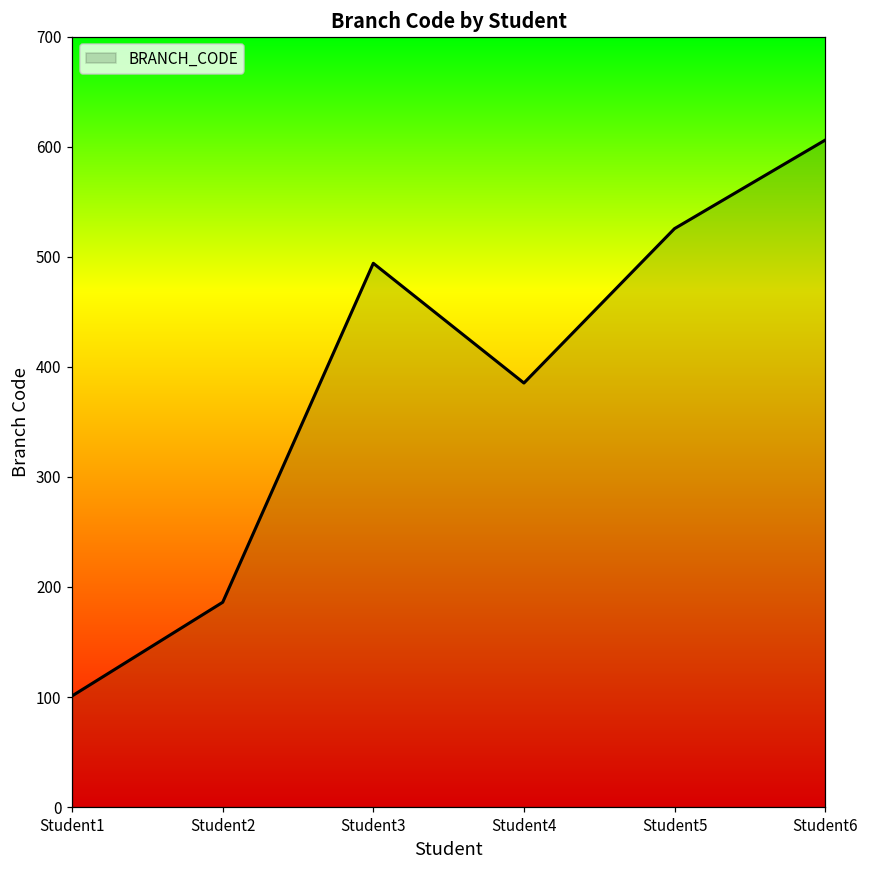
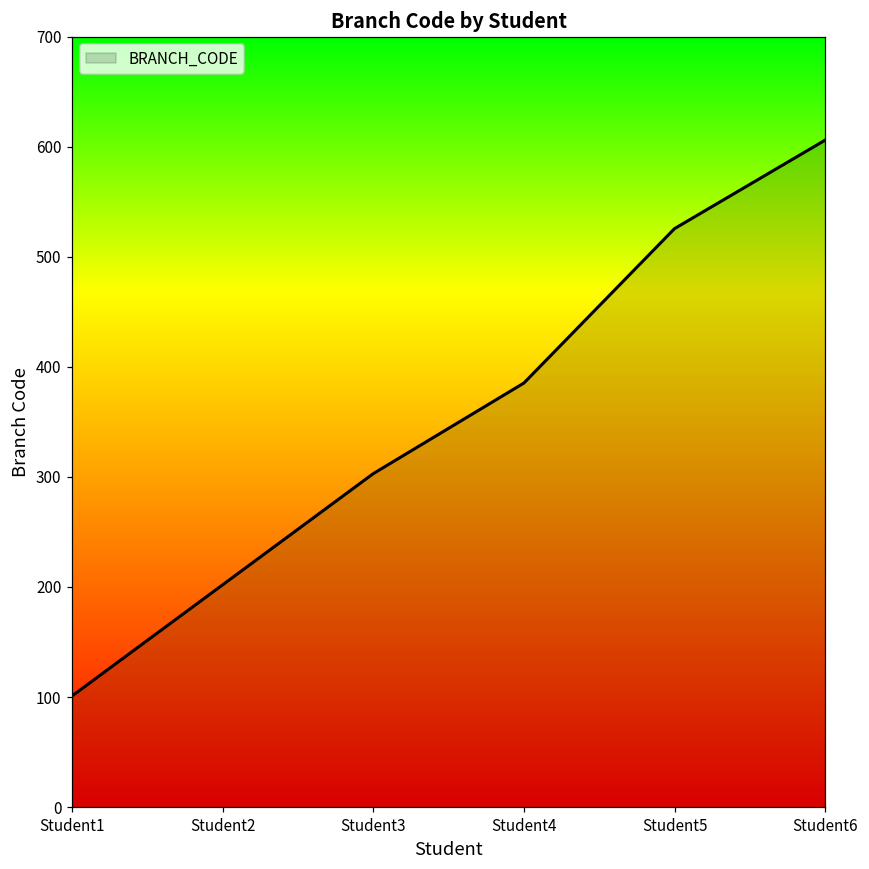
Student2: 186 -> 202
Student3: 494 -> 303
